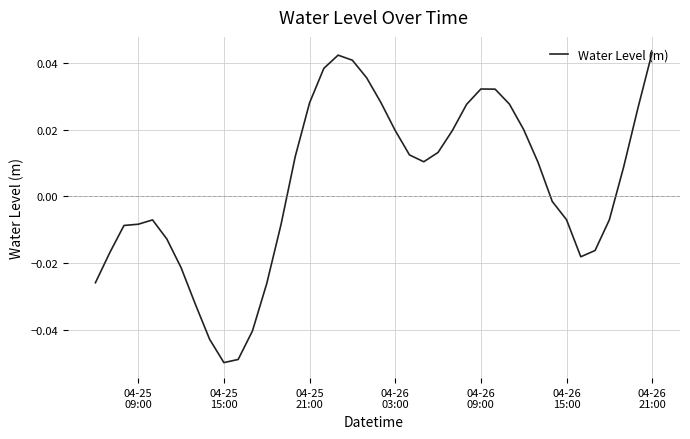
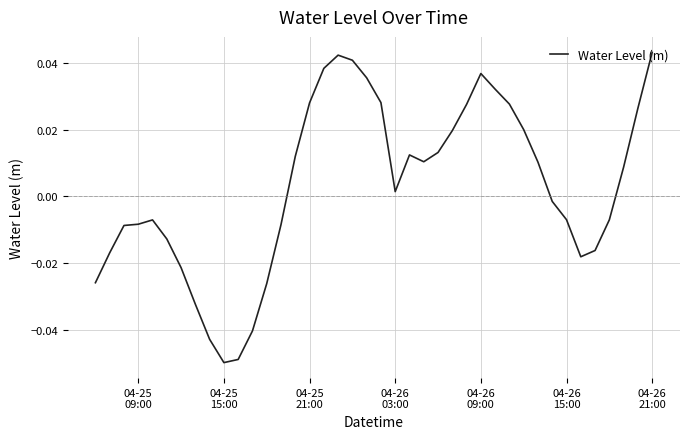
04-26 03:00: 0.020 -> 0.001
04-26 09:00: 0.032 -> 0.037
